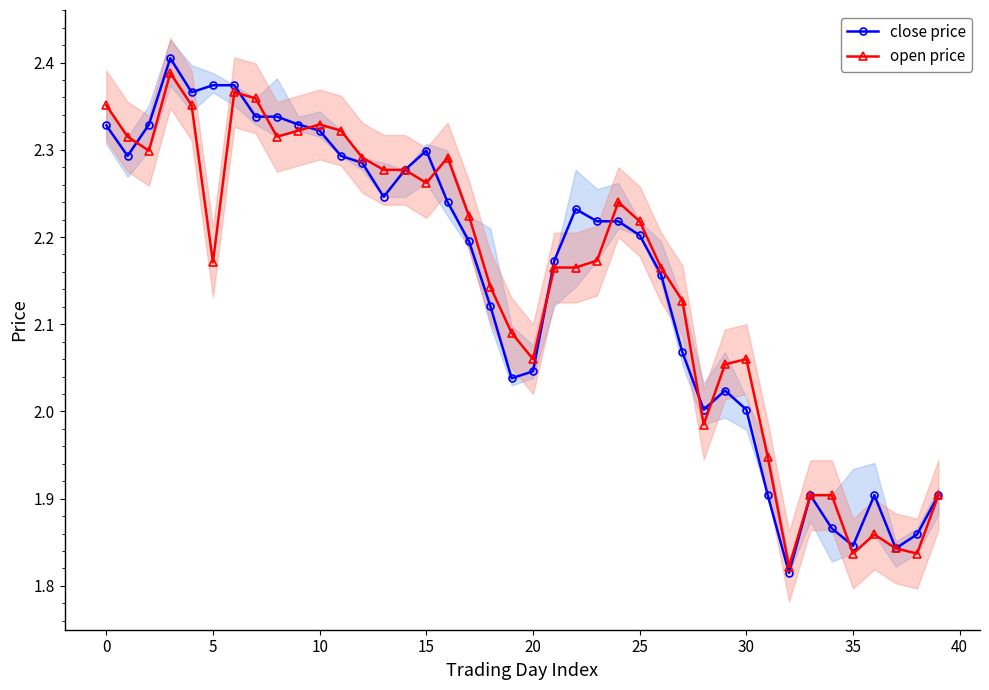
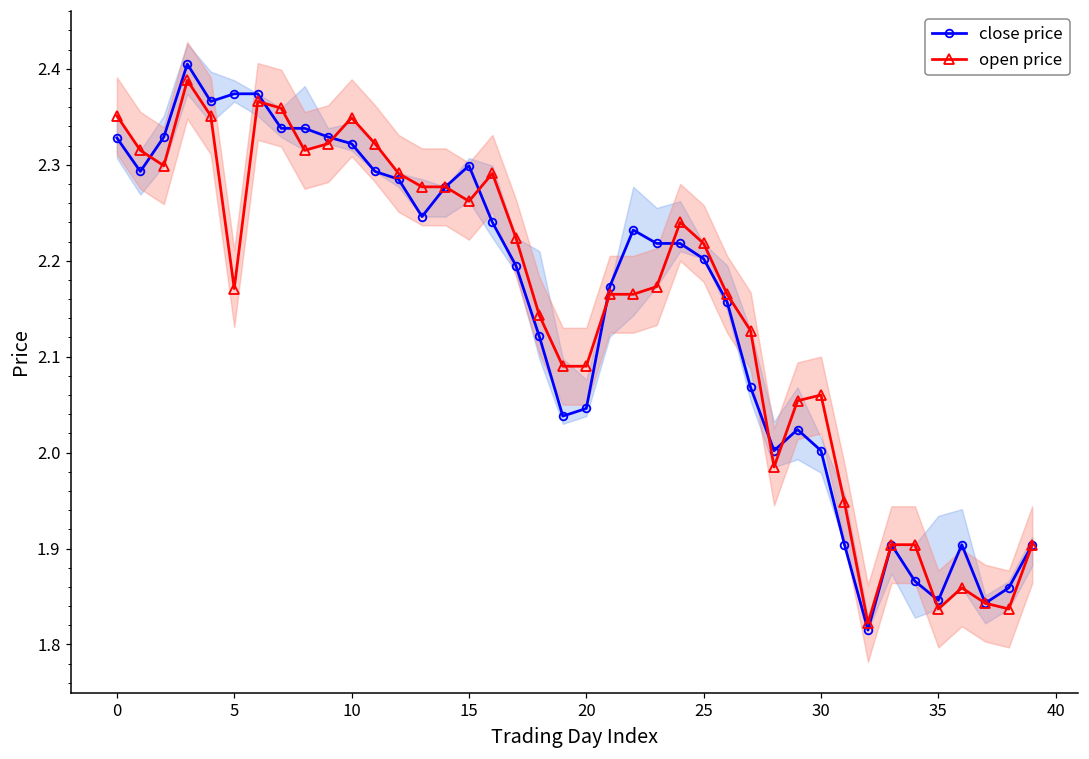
open price, 10: 2.33 -> 2.35
open price, 20: 2.06 -> 2.09
